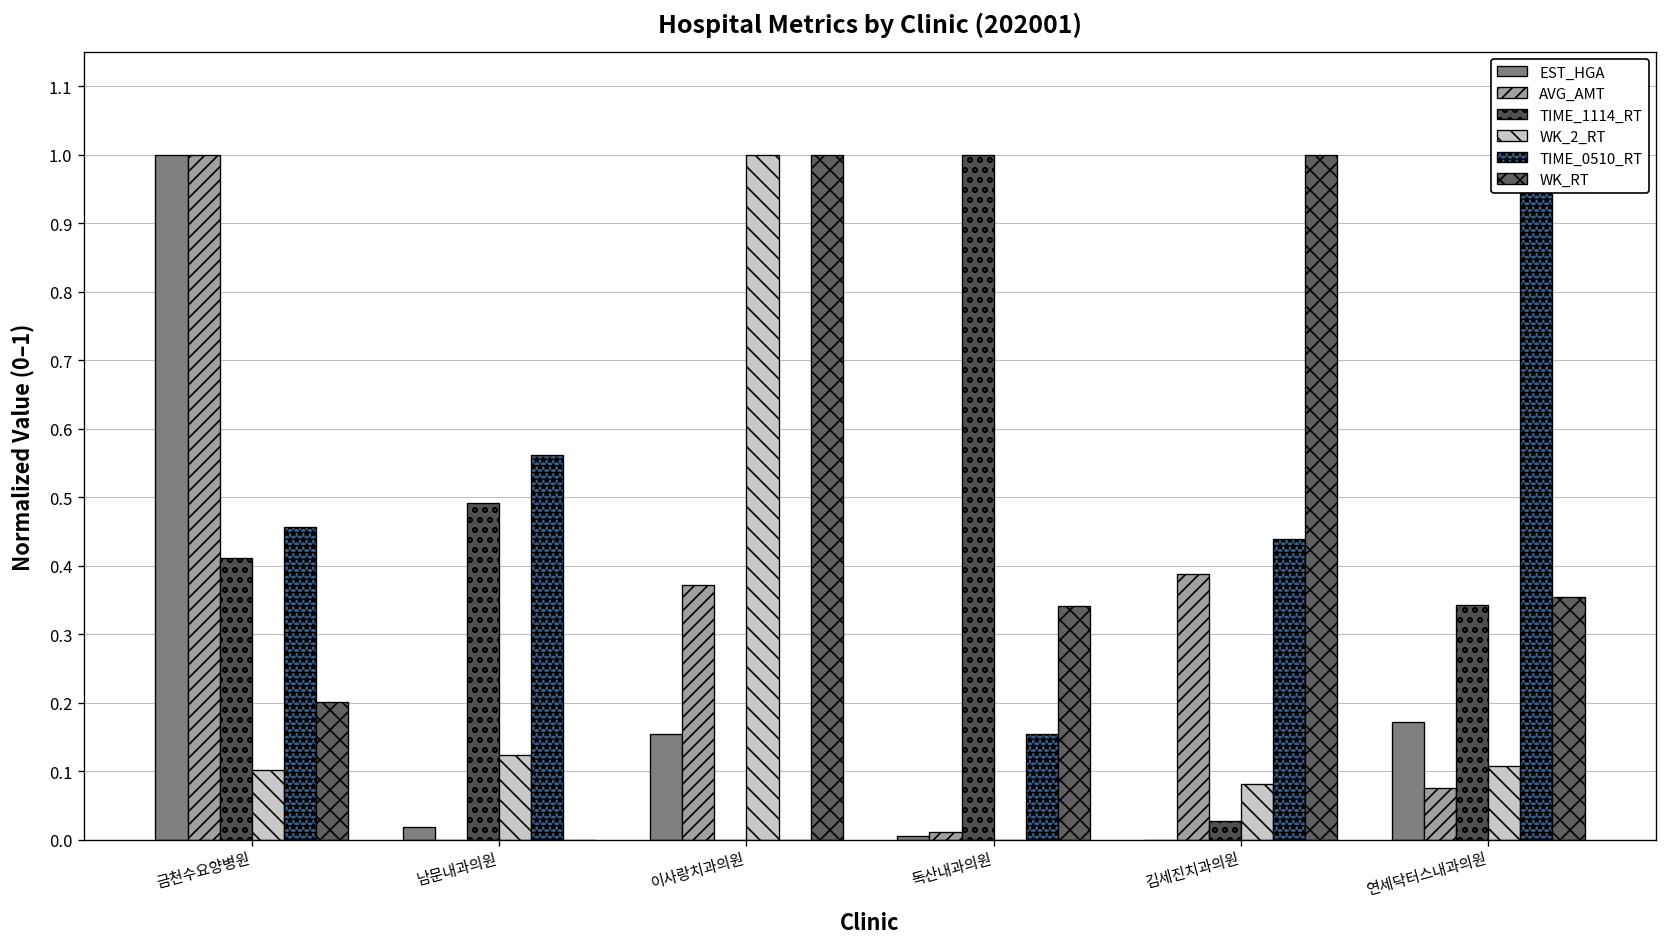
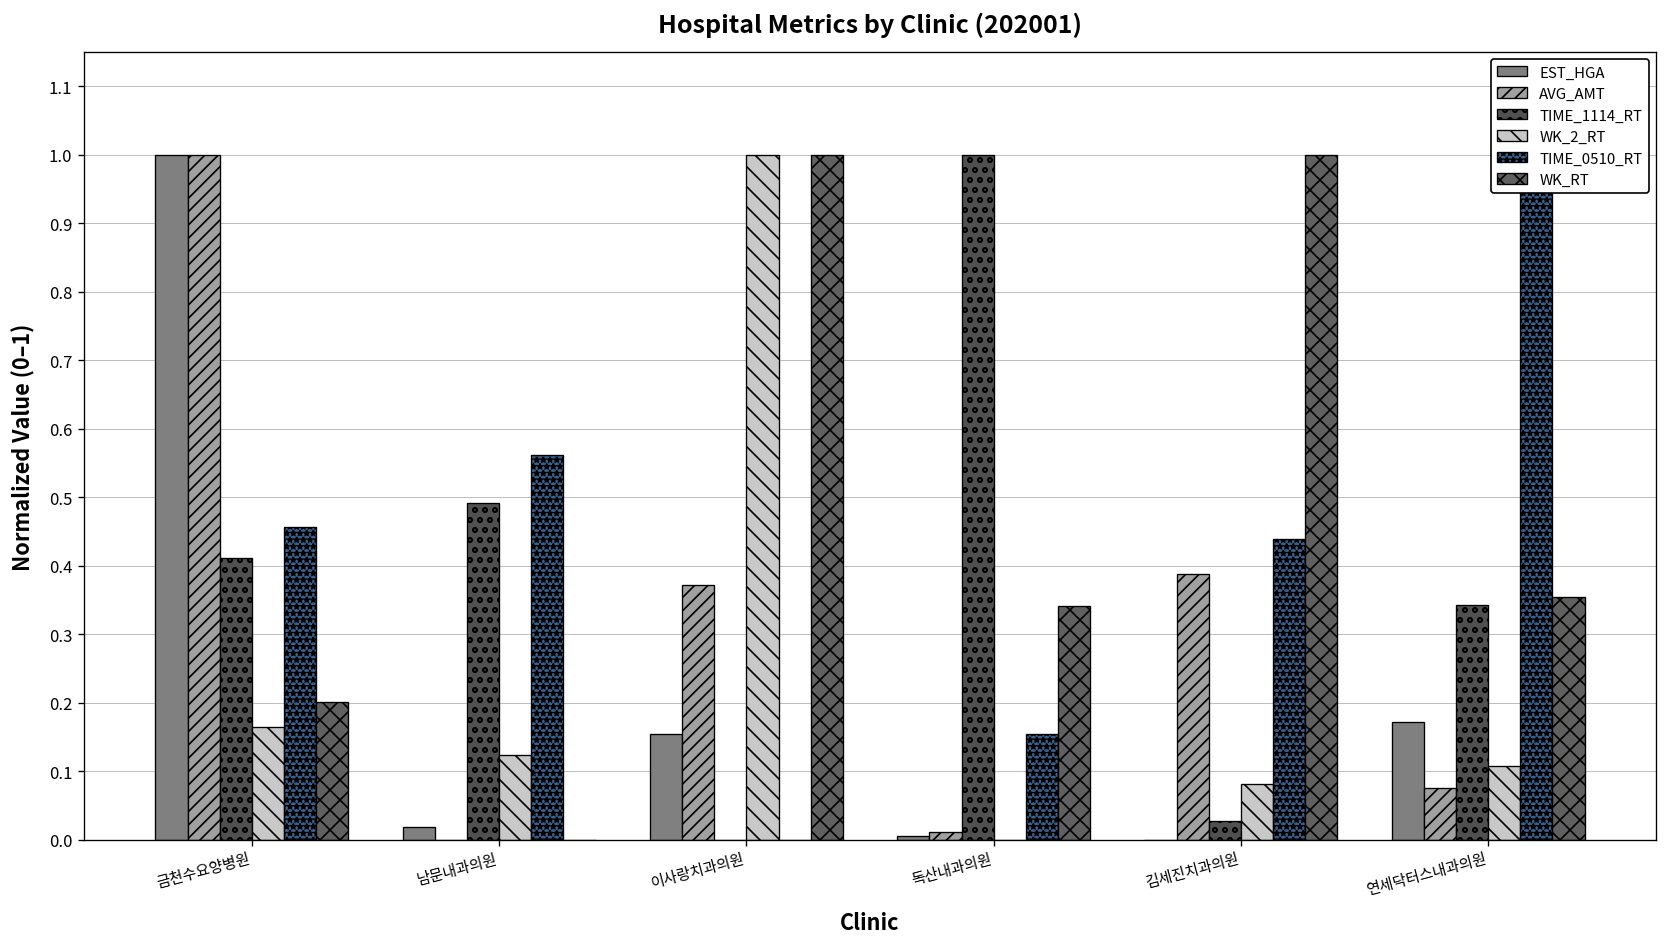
WK_2_RT, 금천수요양병원: 0.10 -> 0.16
